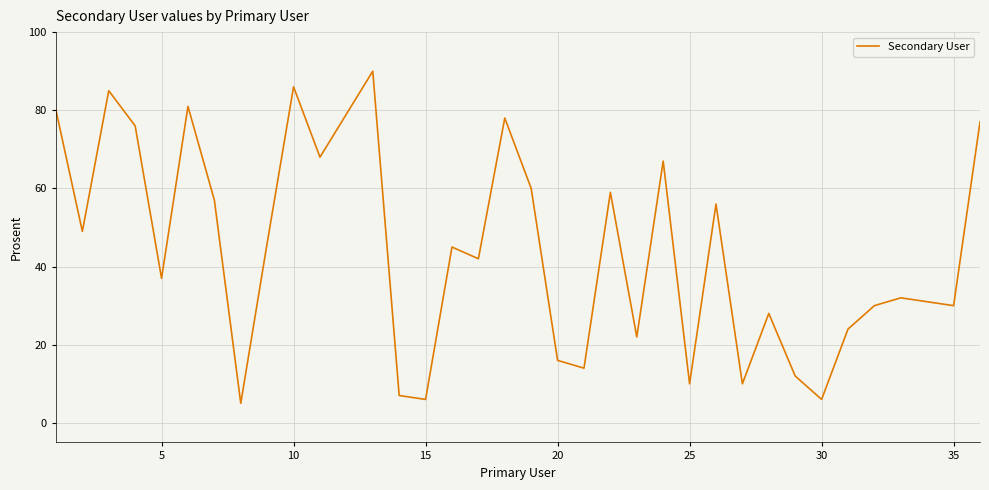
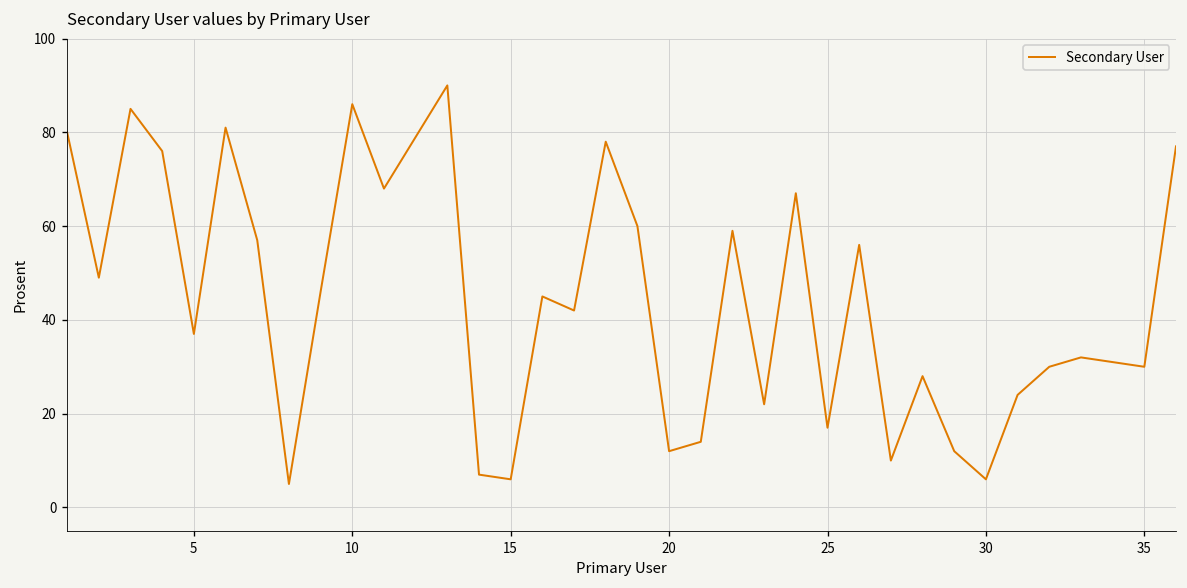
20: 16 -> 12
25: 10 -> 17
